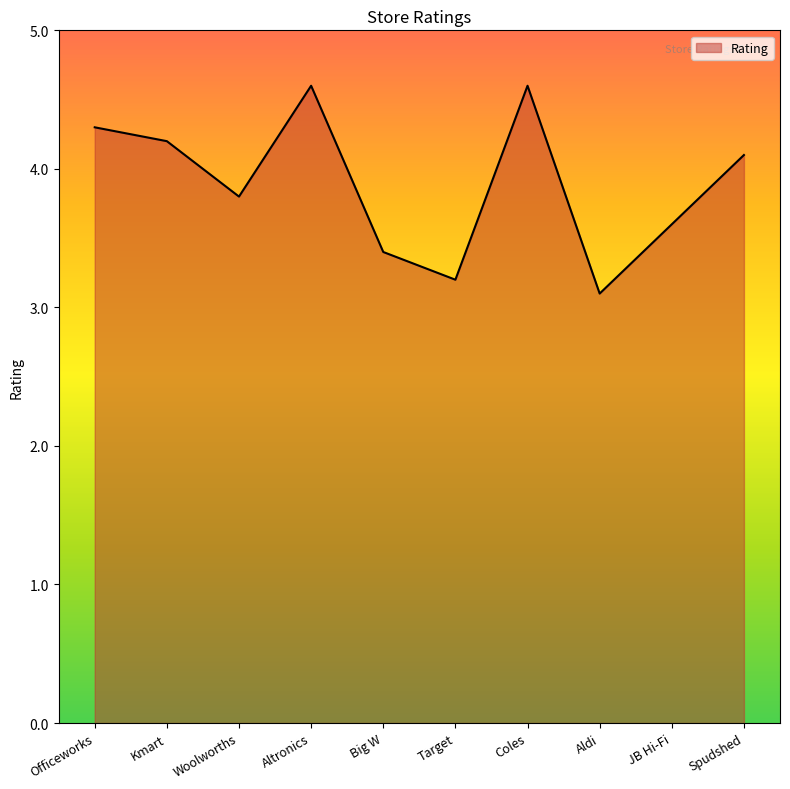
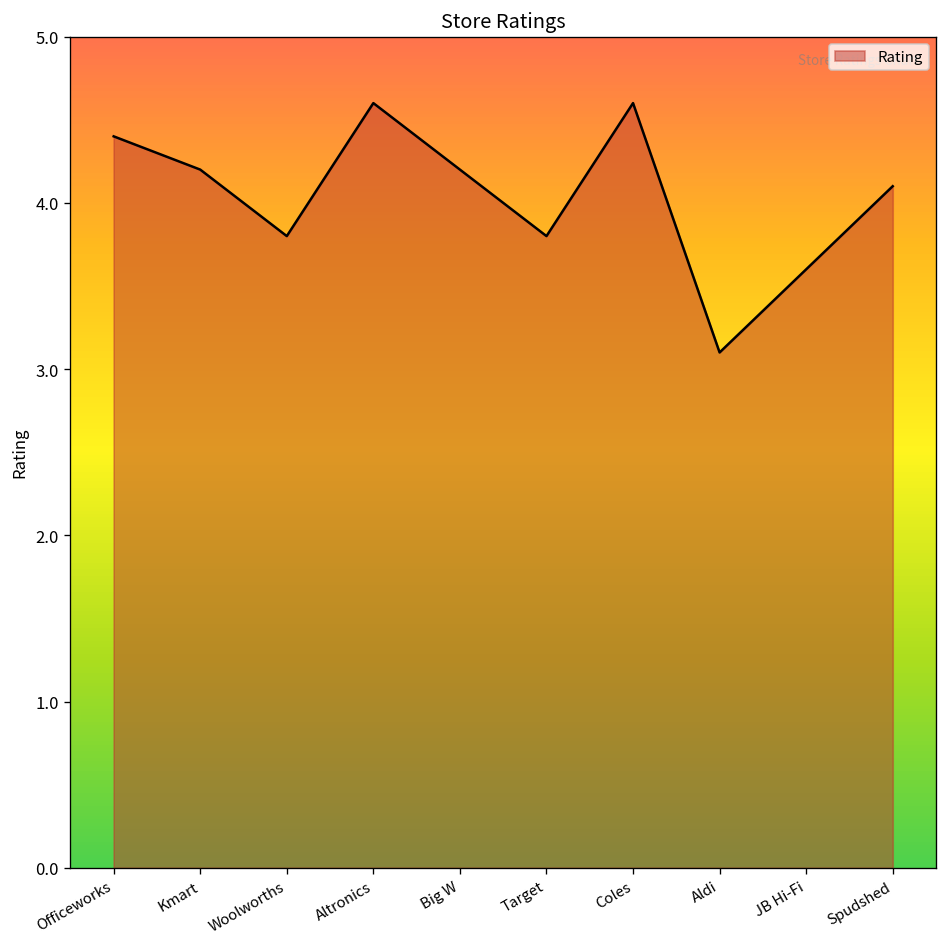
Officeworks: 4.3 -> 4.4
Big W: 3.4 -> 4.2
Target: 3.2 -> 3.8
